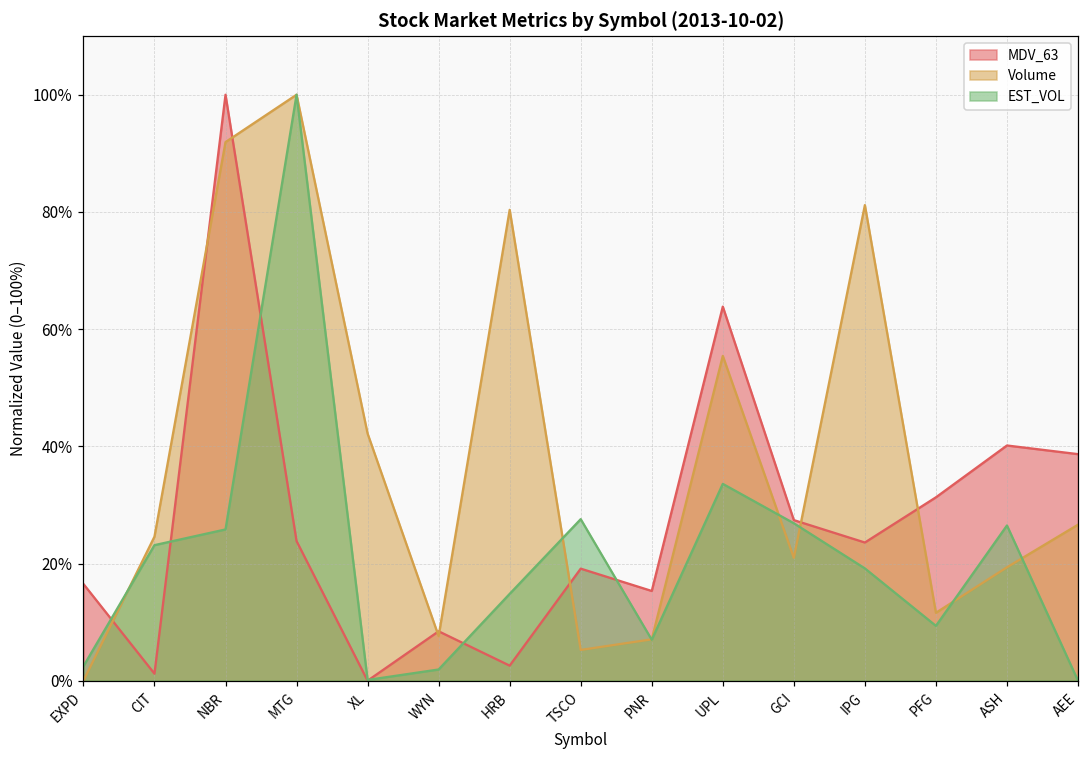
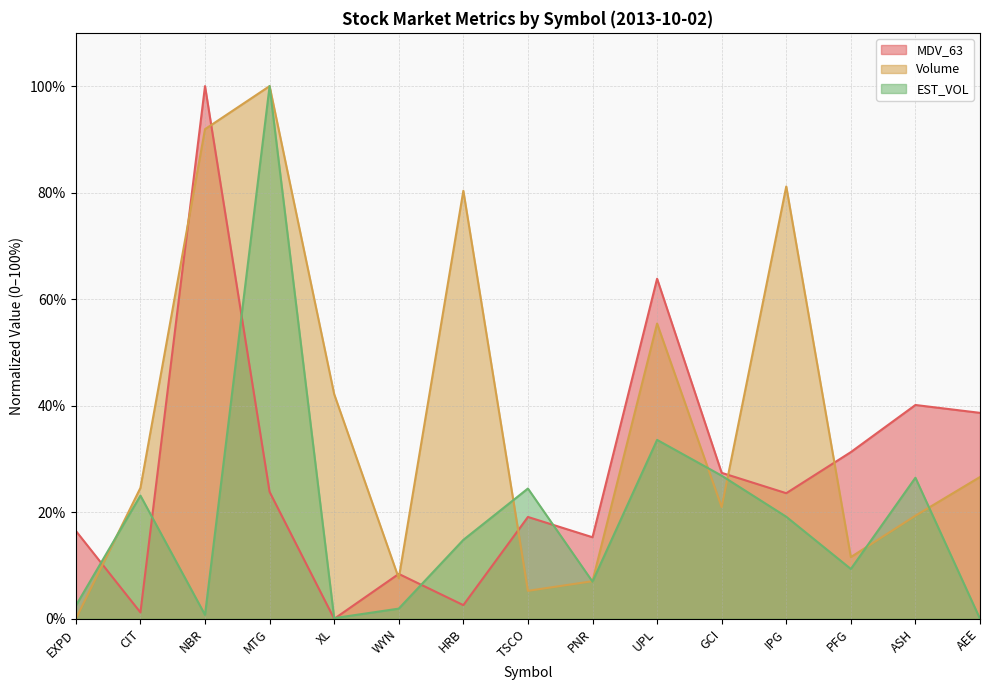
EST_VOL, NBR: 26% -> 1%
EST_VOL, TSCO: 28% -> 24%
